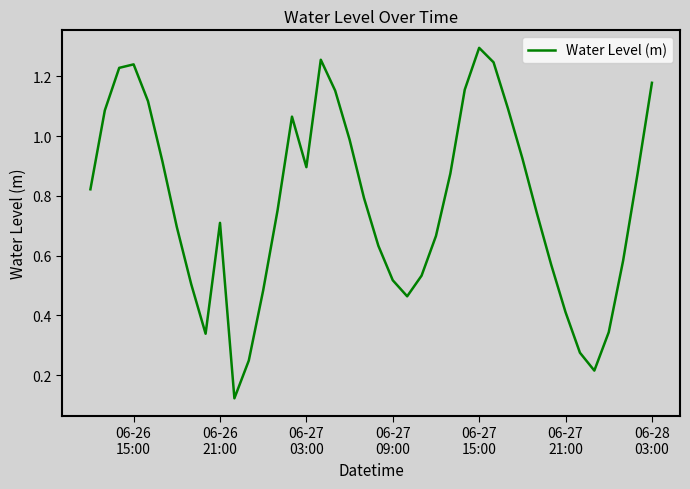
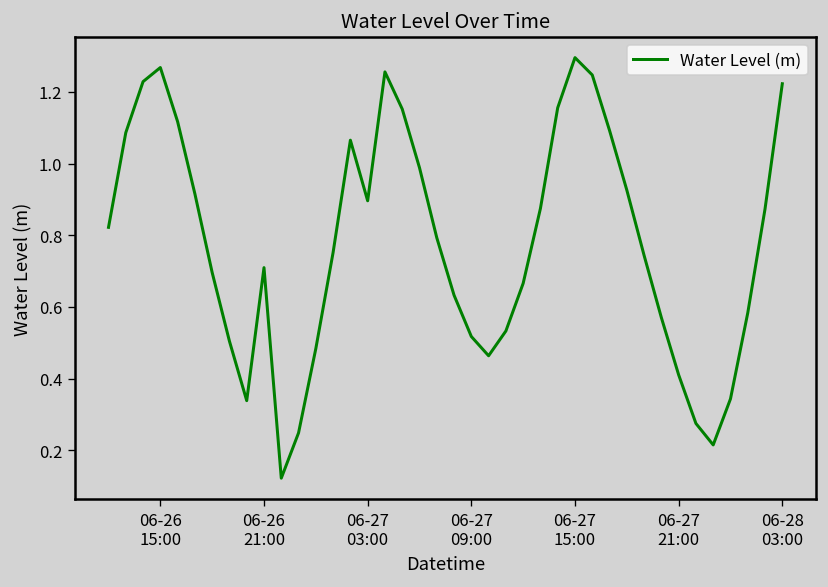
06-26 15:00: 1.24 -> 1.27
06-28 03:00: 1.18 -> 1.22
